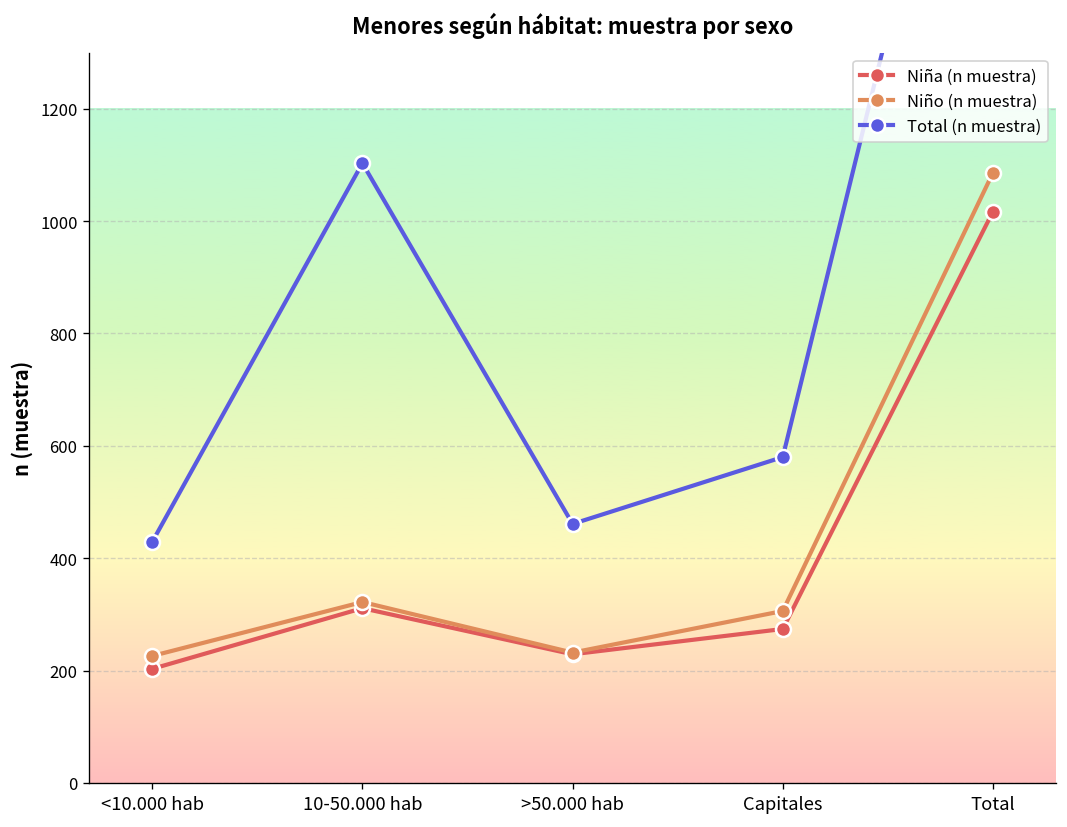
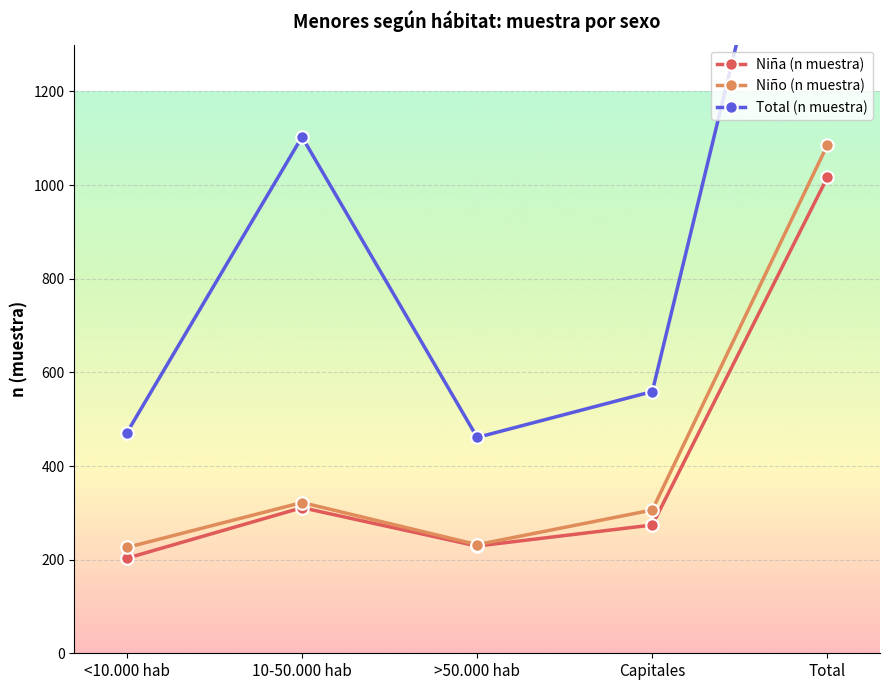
Total (n muestra), <10.000 hab: 430 -> 470
Total (n muestra), Capitales: 580 -> 560
